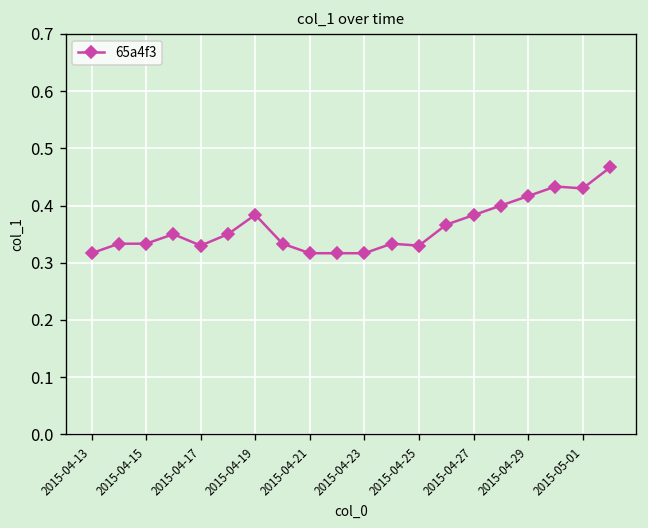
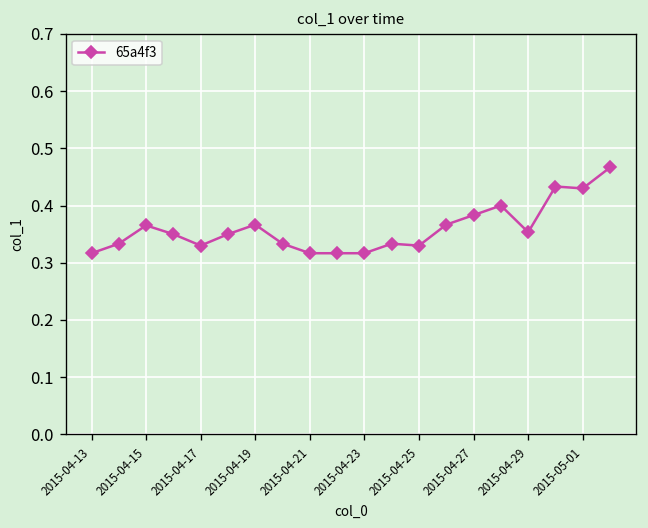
2015-04-15: 0.33 -> 0.37
2015-04-19: 0.38 -> 0.37
2015-04-29: 0.42 -> 0.35
